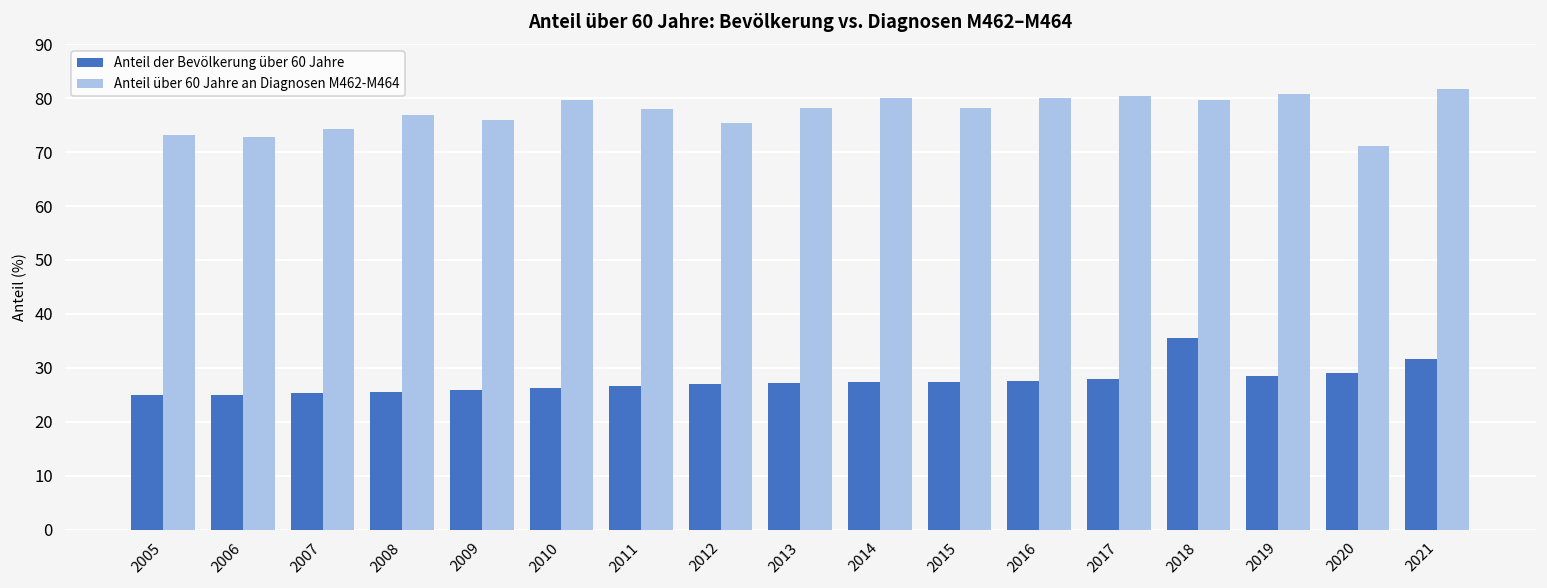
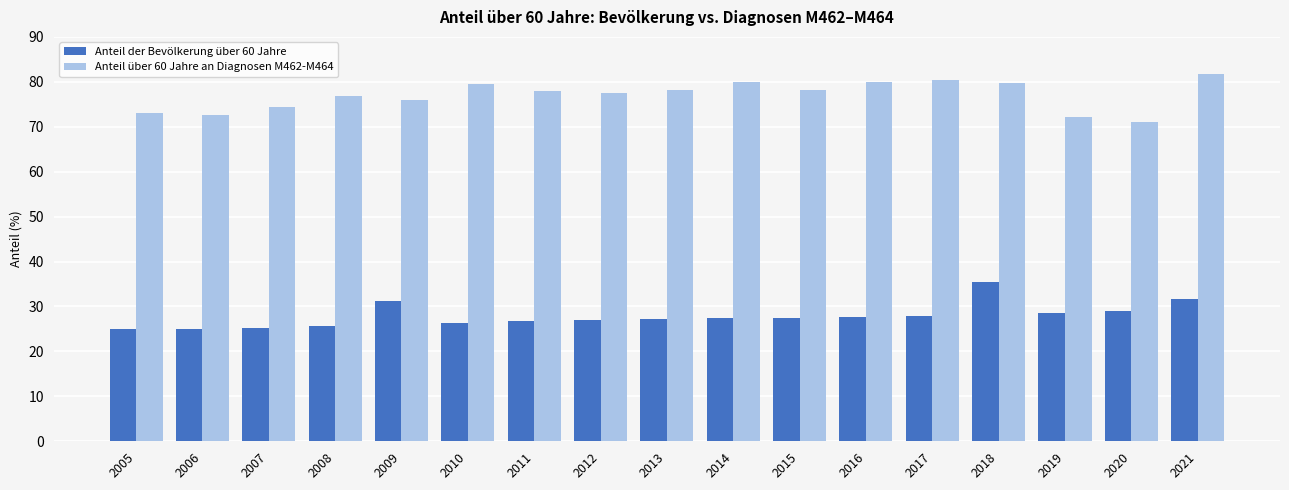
Anteil der Bevölkerung über 60 Jahre, 2009: 26 -> 31
Anteil über 60 Jahre an Diagnosen M462-M464, 2012: 75 -> 77
Anteil über 60 Jahre an Diagnosen M462-M464, 2019: 81 -> 72
